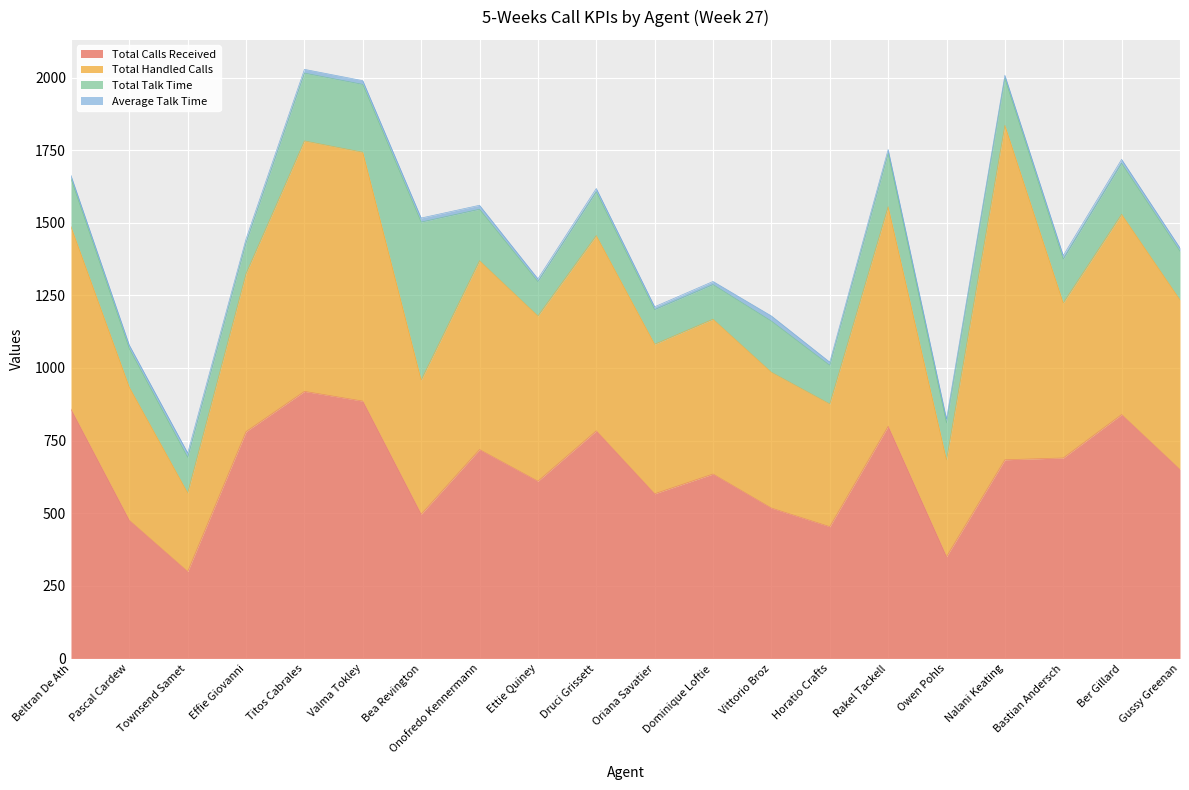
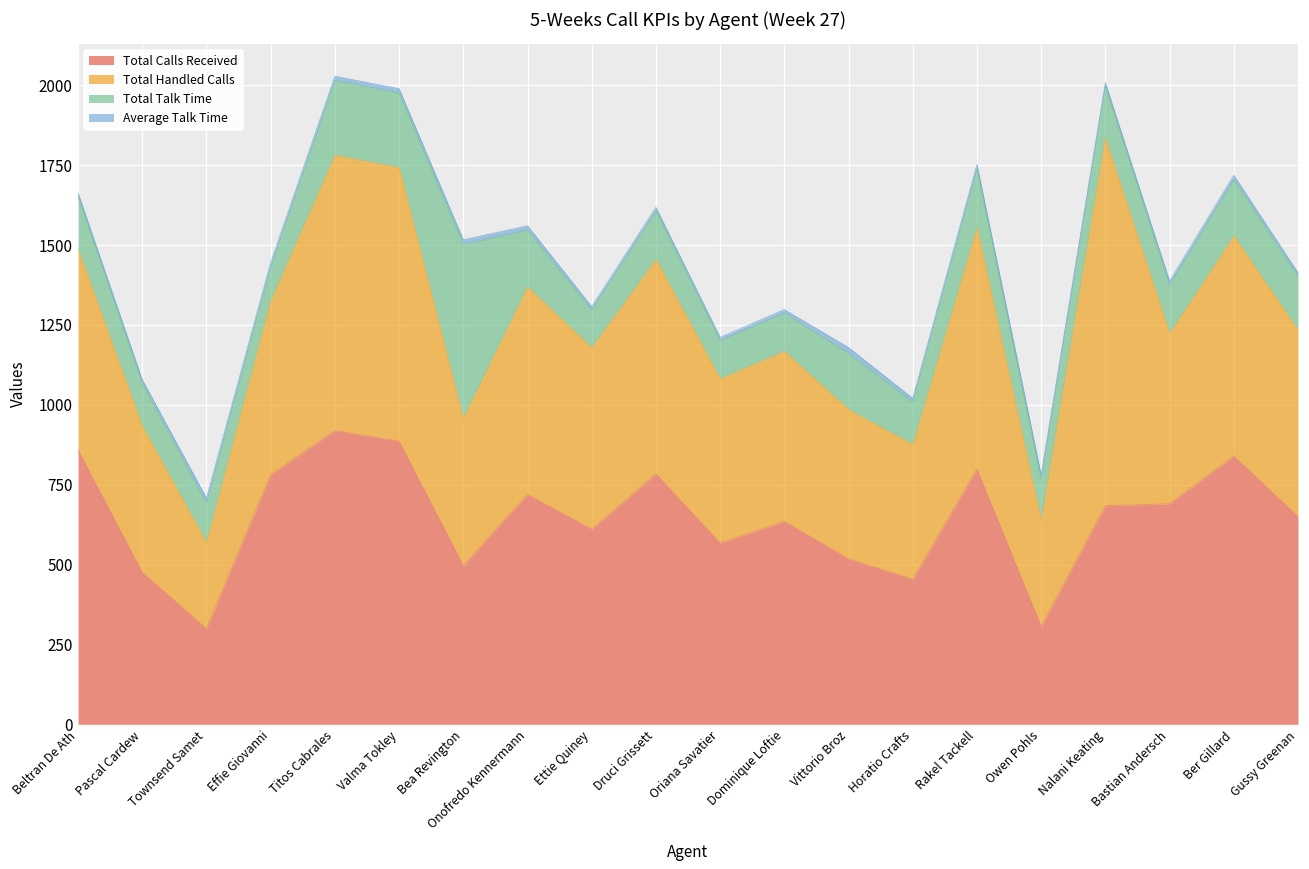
Total Calls Received, Owen Pohls: 350 -> 310
